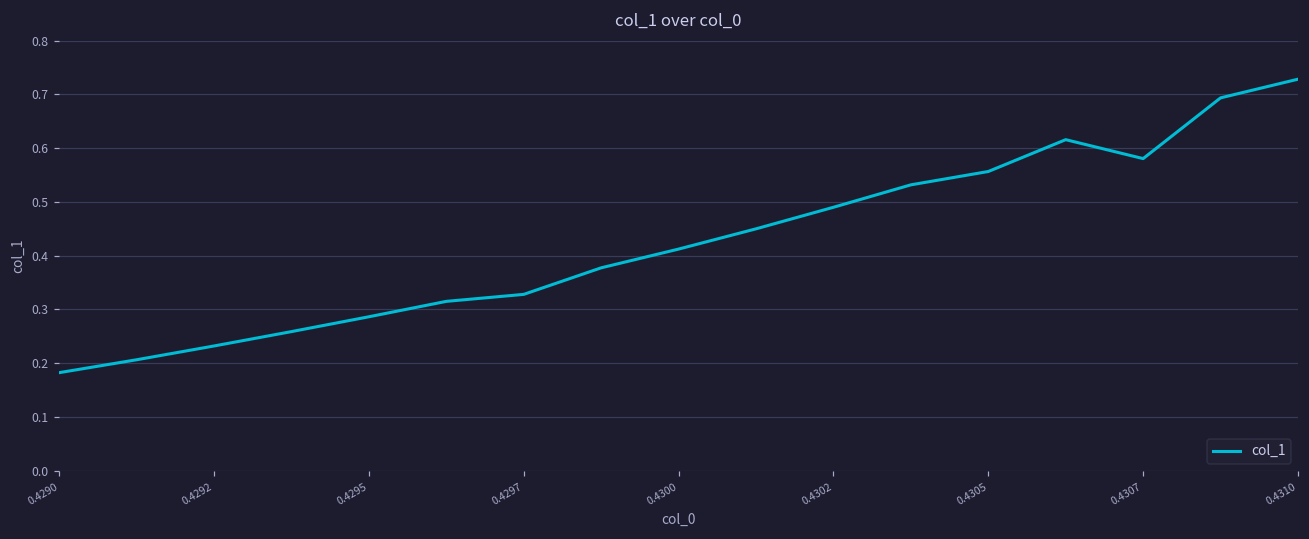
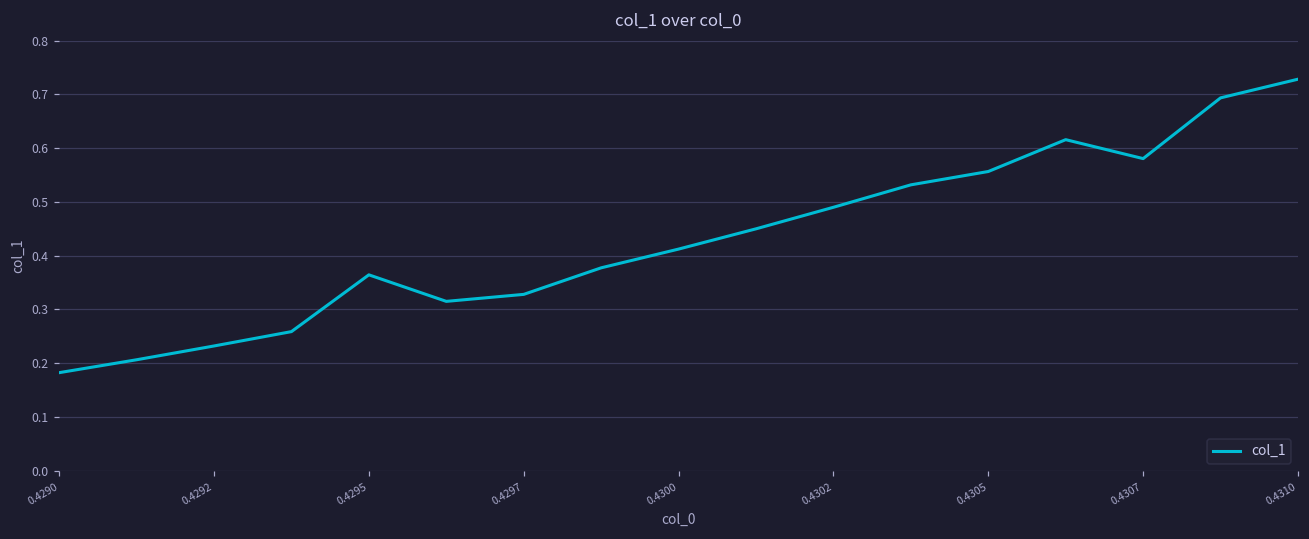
0.4295: 0.29 -> 0.36
